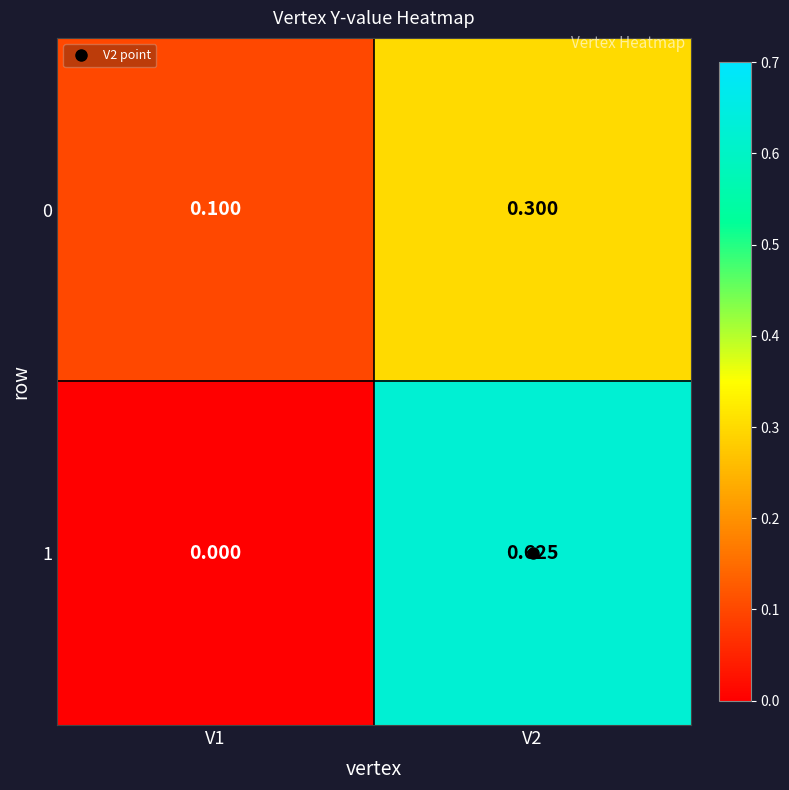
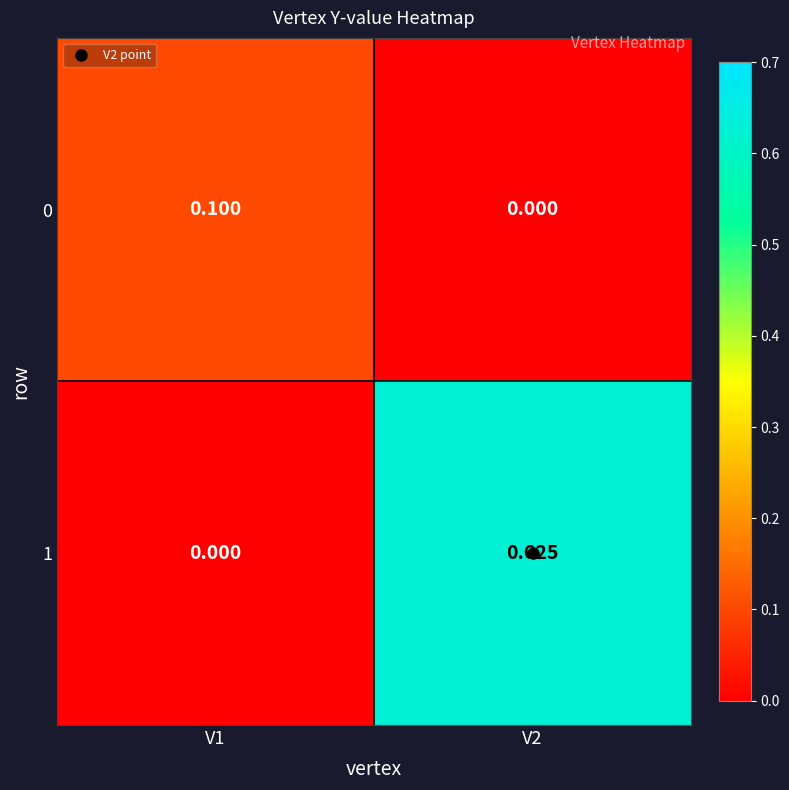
0, V2: 0.300 -> 0.000
